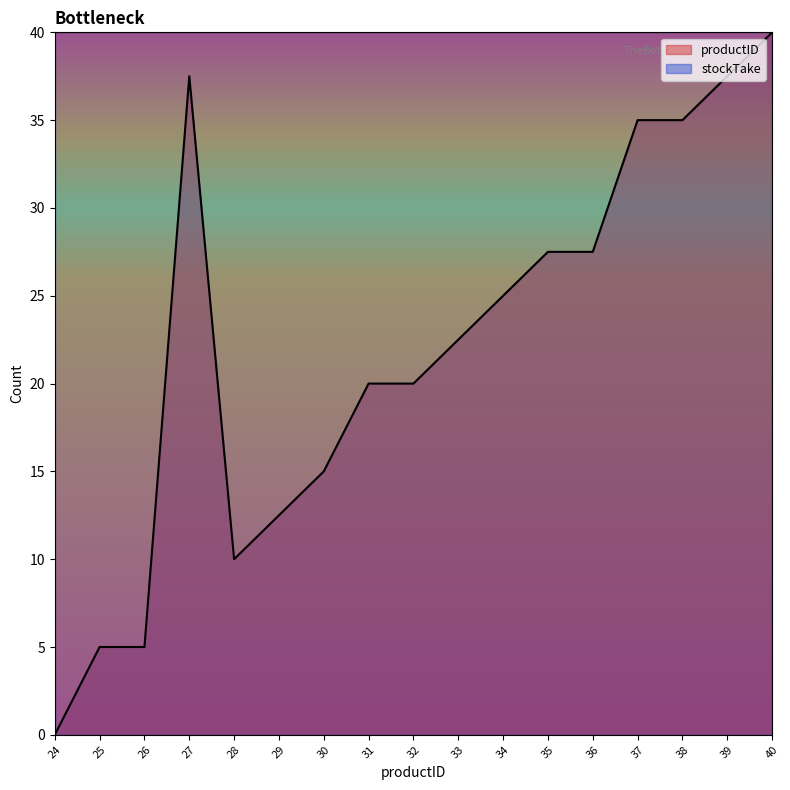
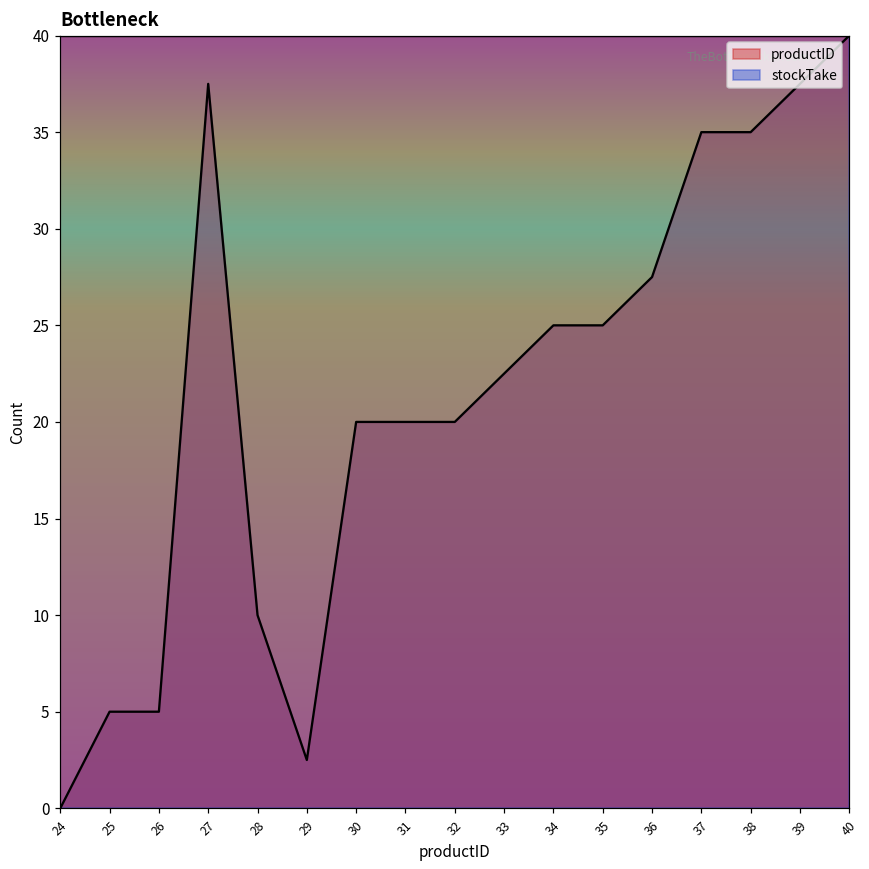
productID, 29: 12.5 -> 2.5
productID, 30: 15.0 -> 20.0
productID, 35: 27.5 -> 25.0
